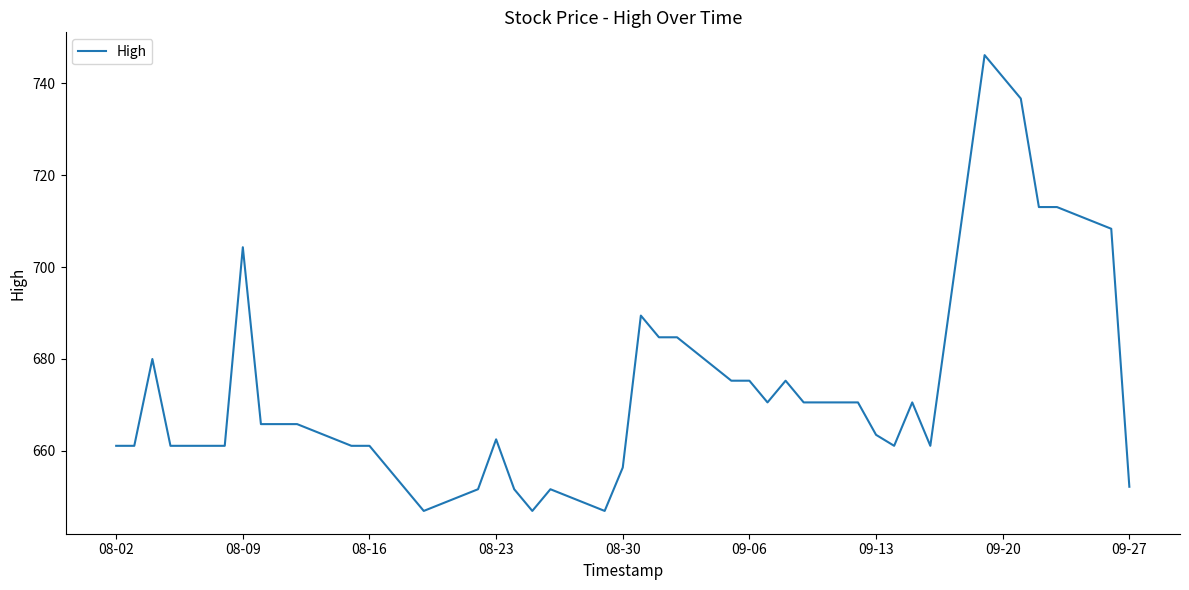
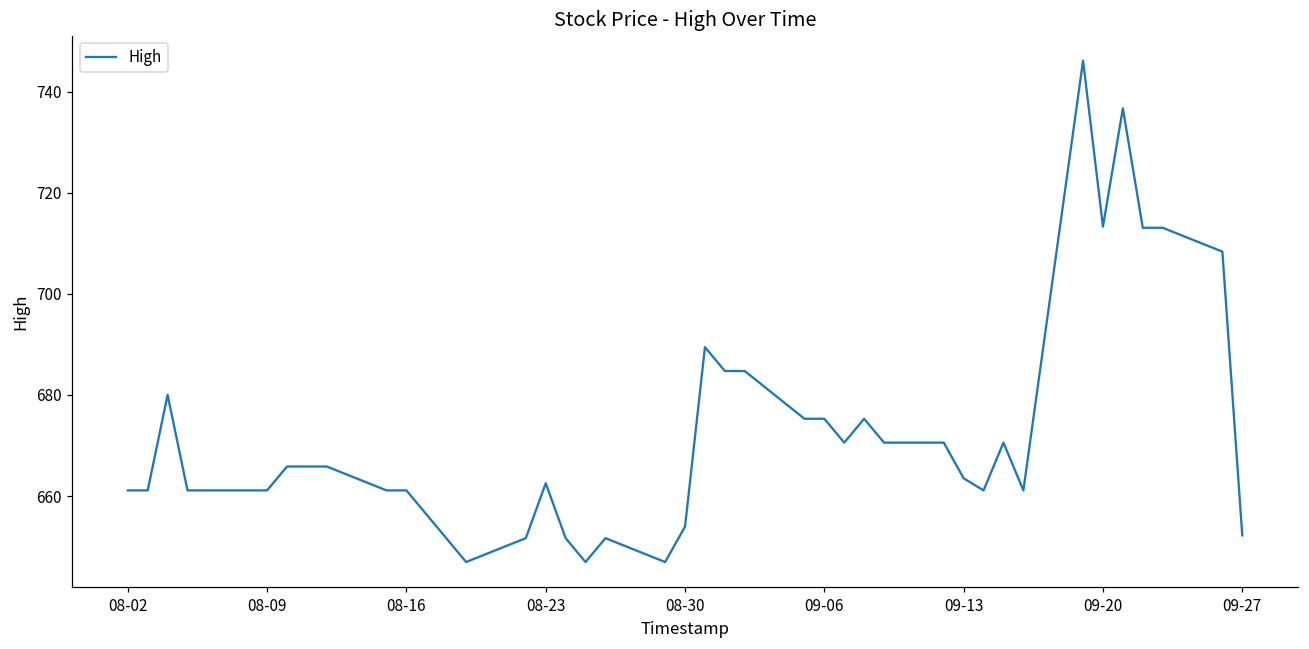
08-09: 704 -> 661
08-30: 656 -> 654
09-20: 741 -> 713
